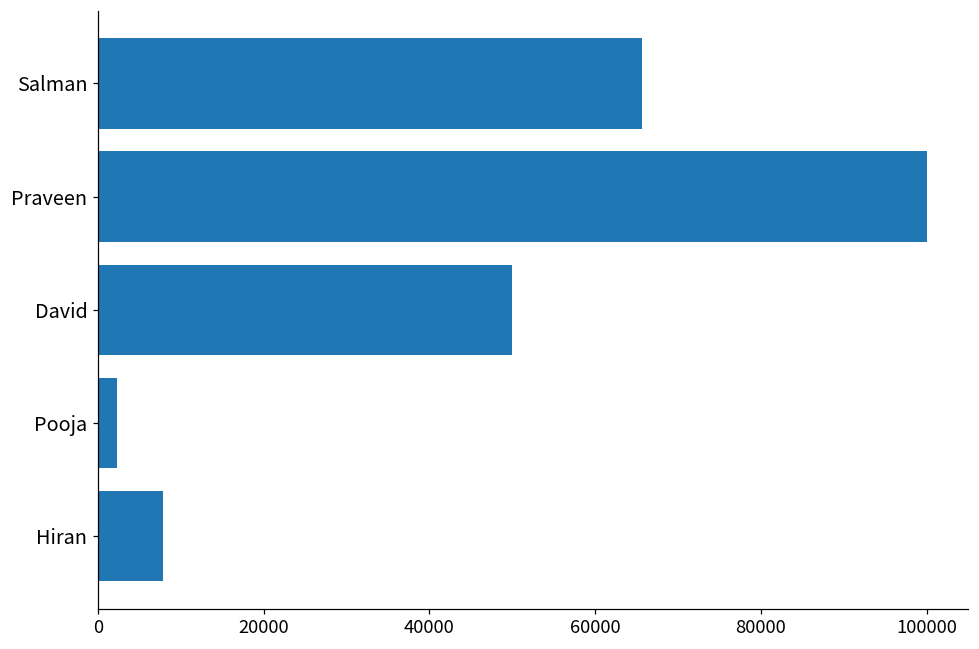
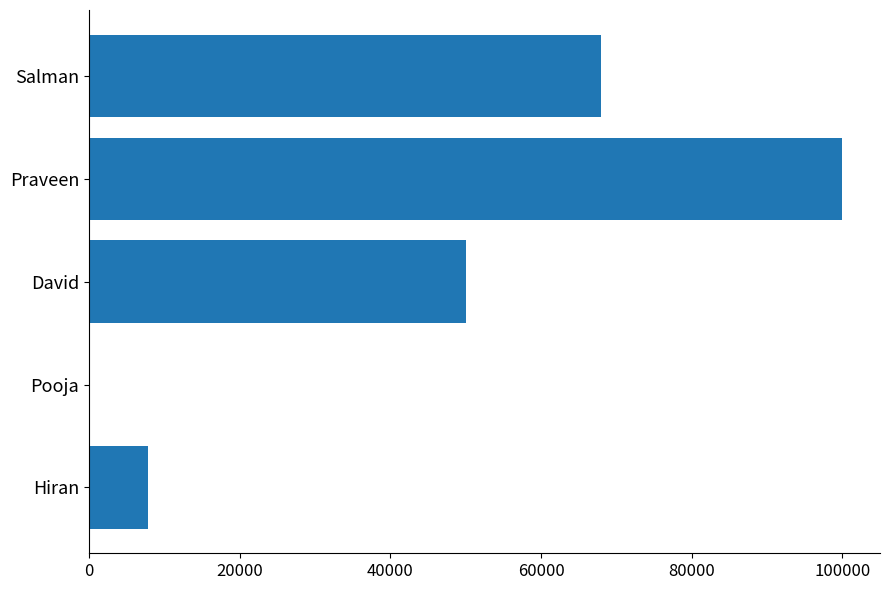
Salman: 66000 -> 68000
Pooja: 2000 -> 0
